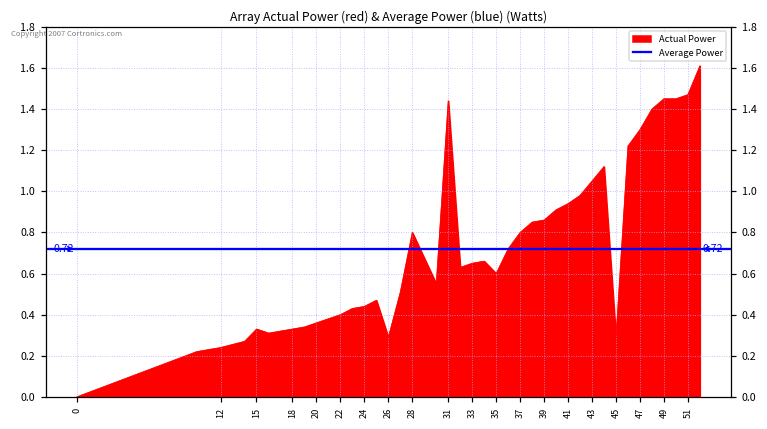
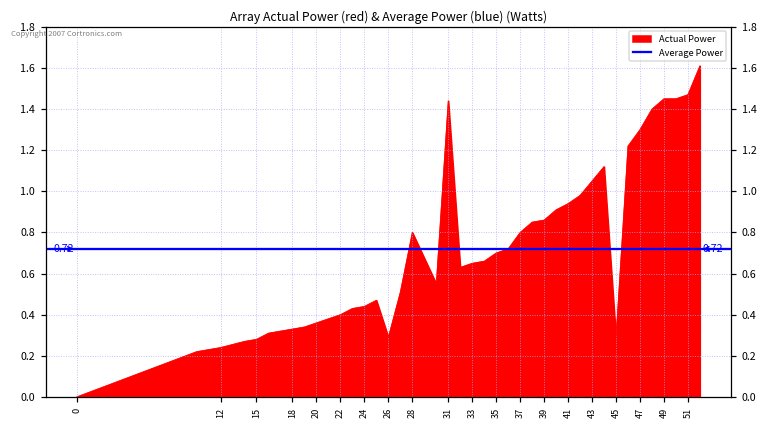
15: 0.33 -> 0.28
35: 0.6 -> 0.7
